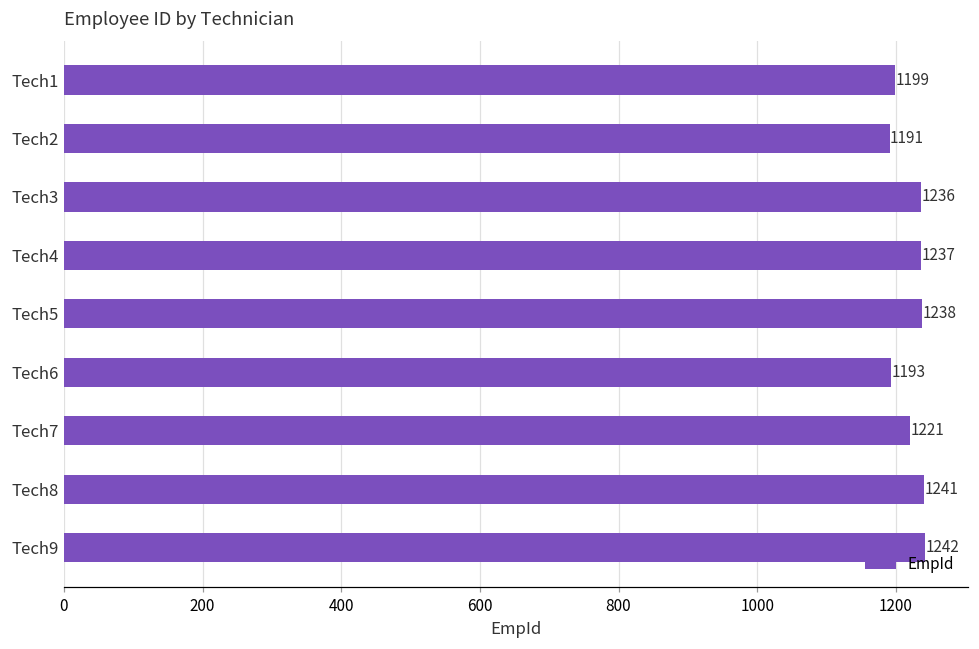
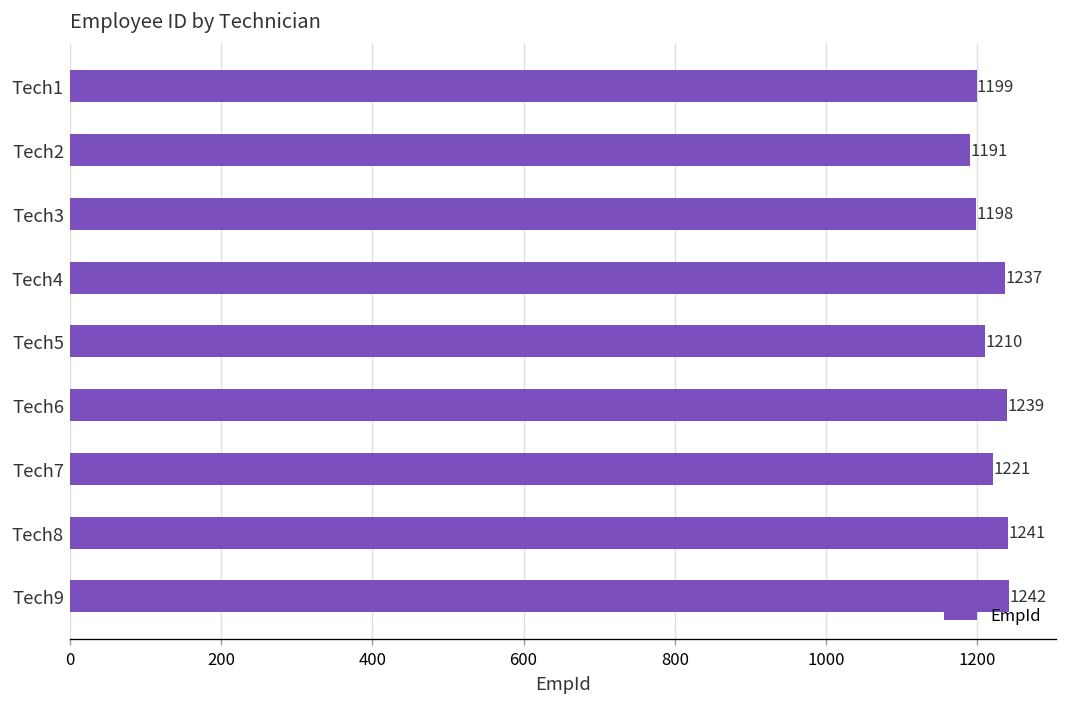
Tech3: 1236 -> 1198
Tech5: 1238 -> 1210
Tech6: 1193 -> 1239
